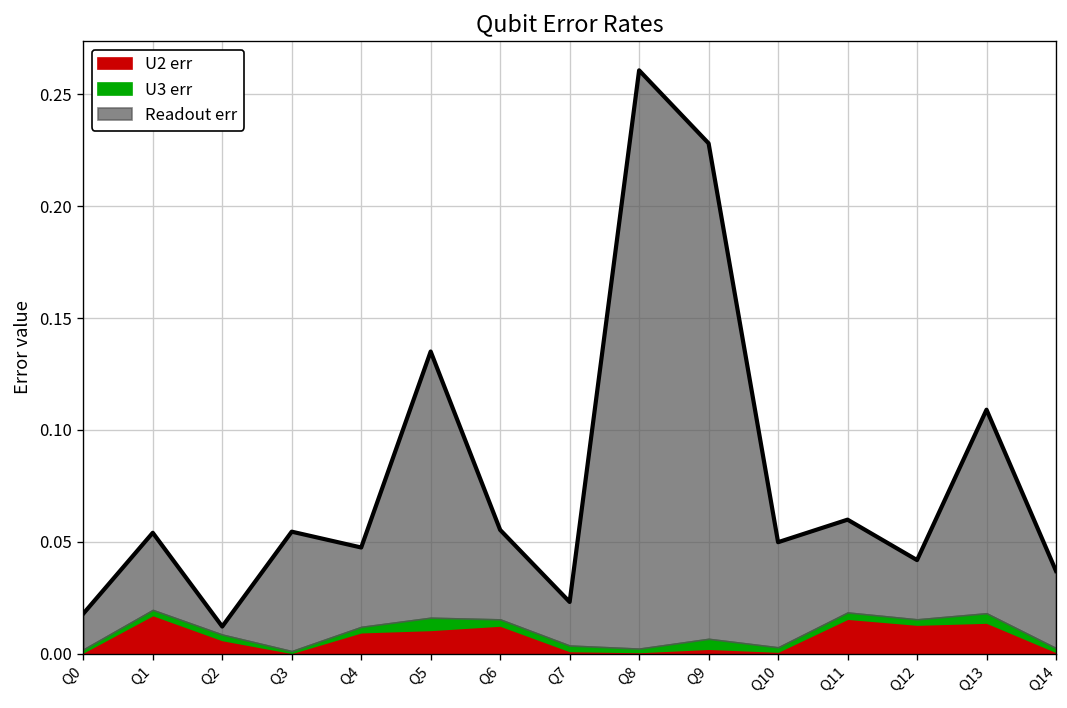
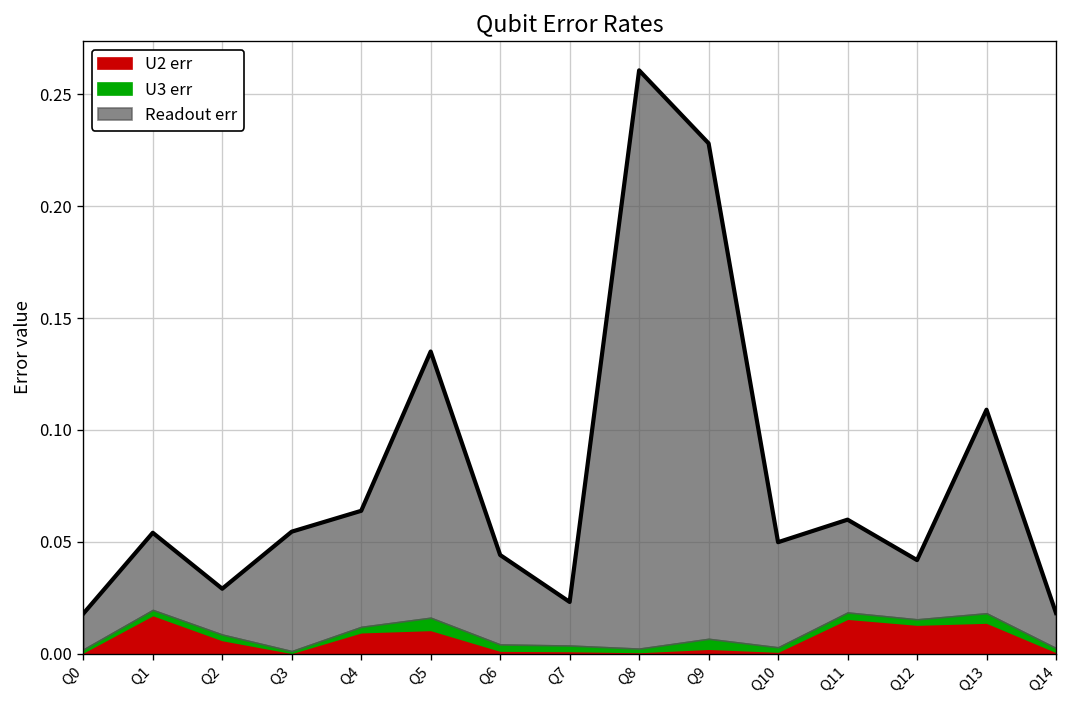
Readout err, Q2: 0.004 -> 0.021
Readout err, Q4: 0.036 -> 0.052
U2 err, Q6: 0.013 -> 0.001
Readout err, Q14: 0.035 -> 0.016
